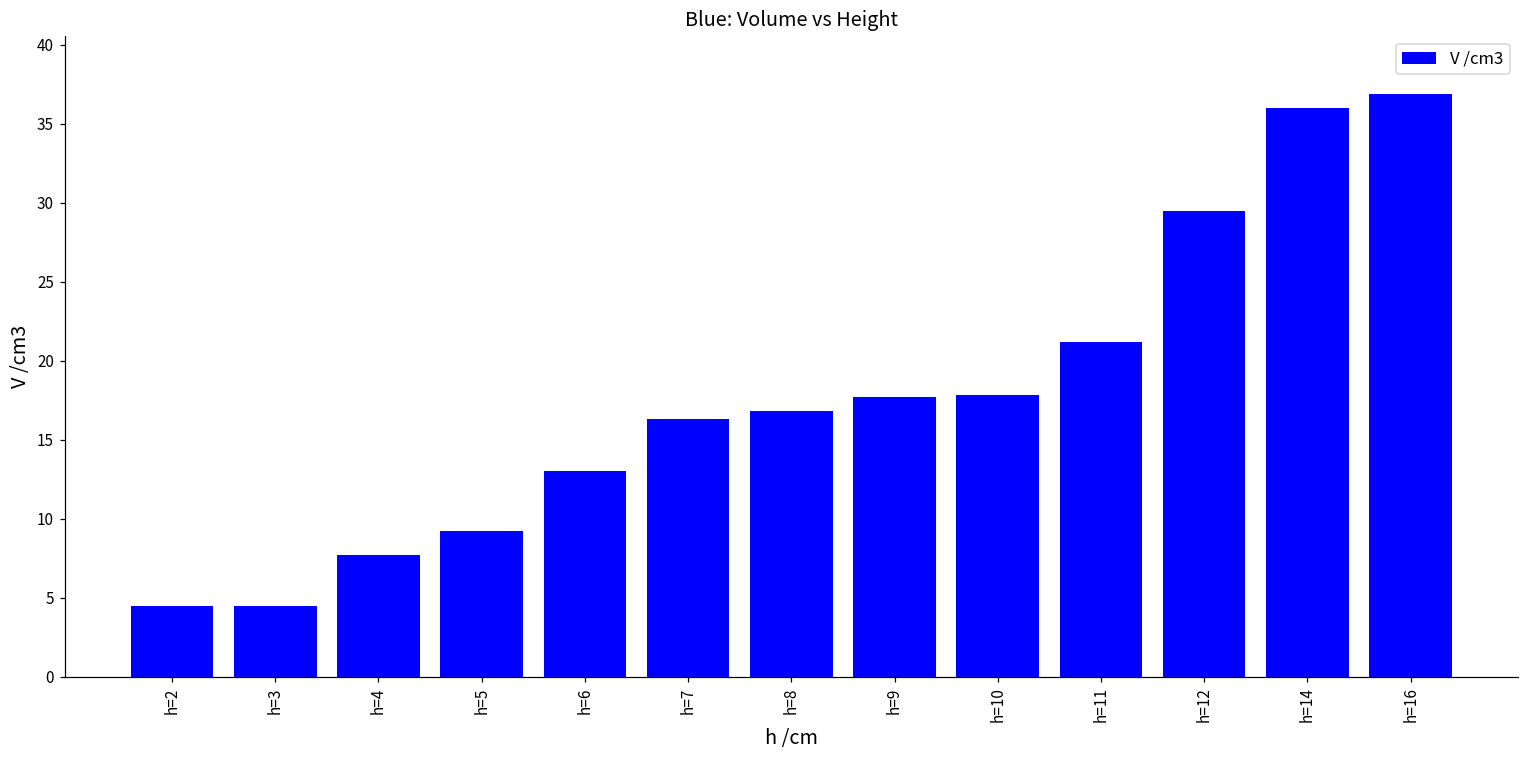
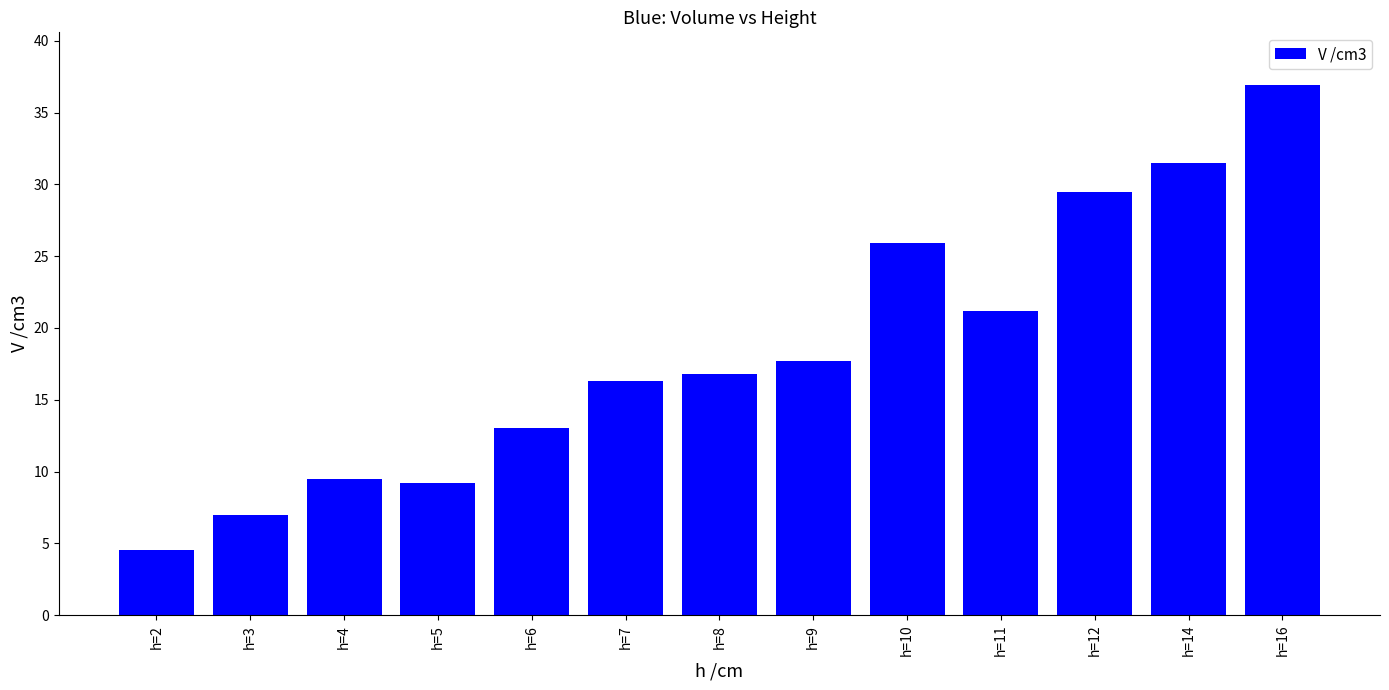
h=3: 4.5 -> 7.0
h=4: 7.7 -> 9.5
h=10: 17.8 -> 25.9
h=14: 36.0 -> 31.5
